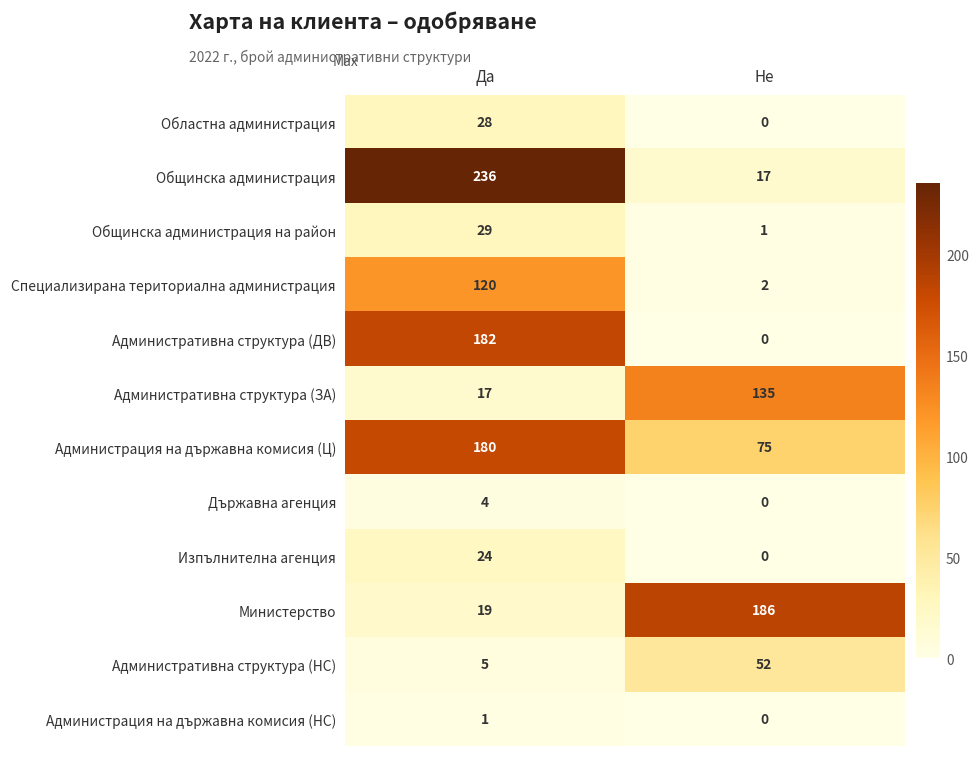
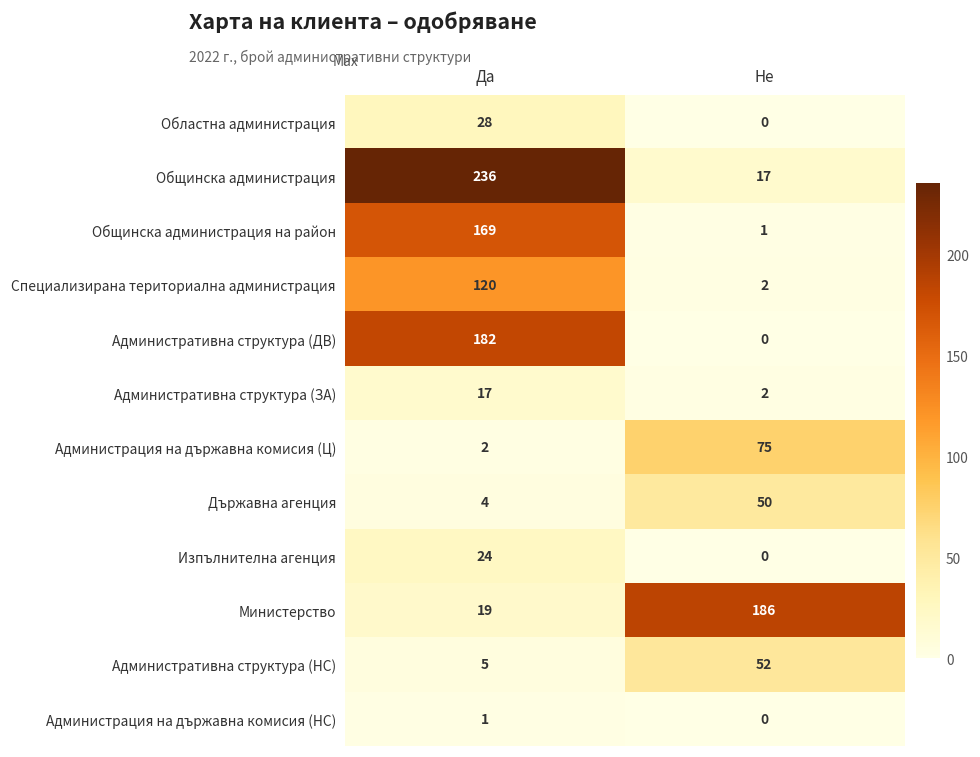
Общинска администрация на район, Да: 29 -> 169
Административна структура (ЗА), Не: 135 -> 2
Администрация на държавна комисия (Ц), Да: 180 -> 2
Държавна агенция, Не: 0 -> 50
